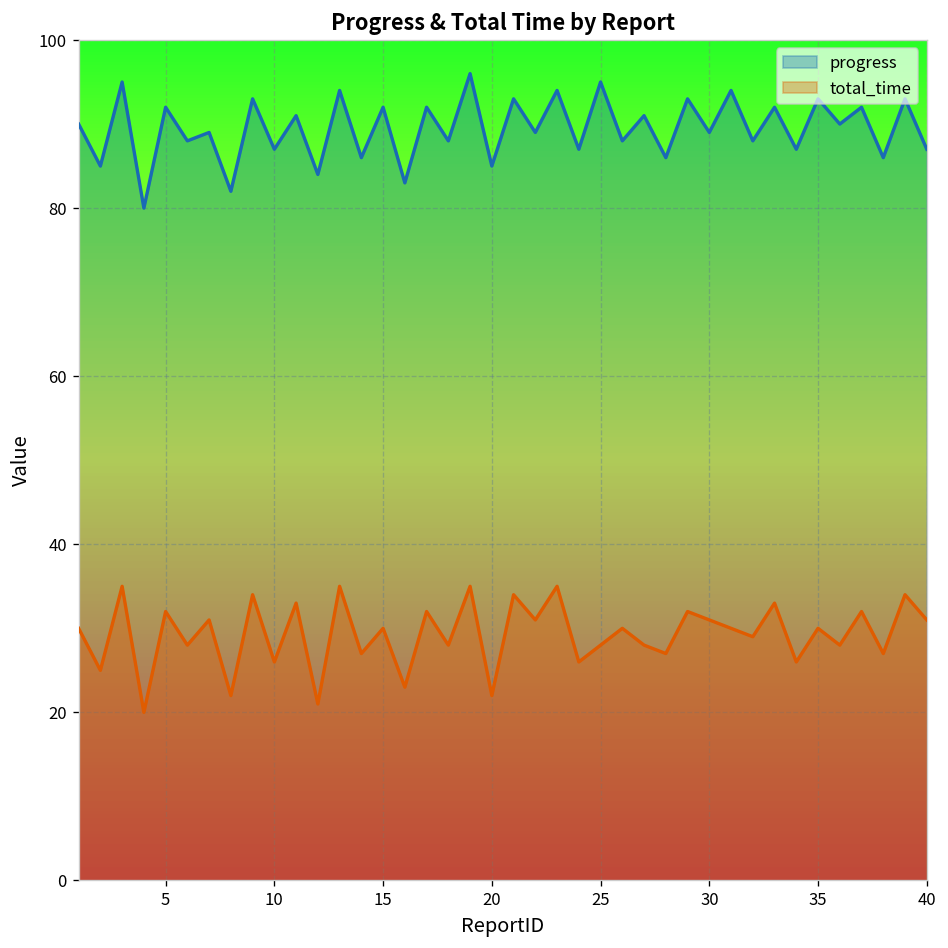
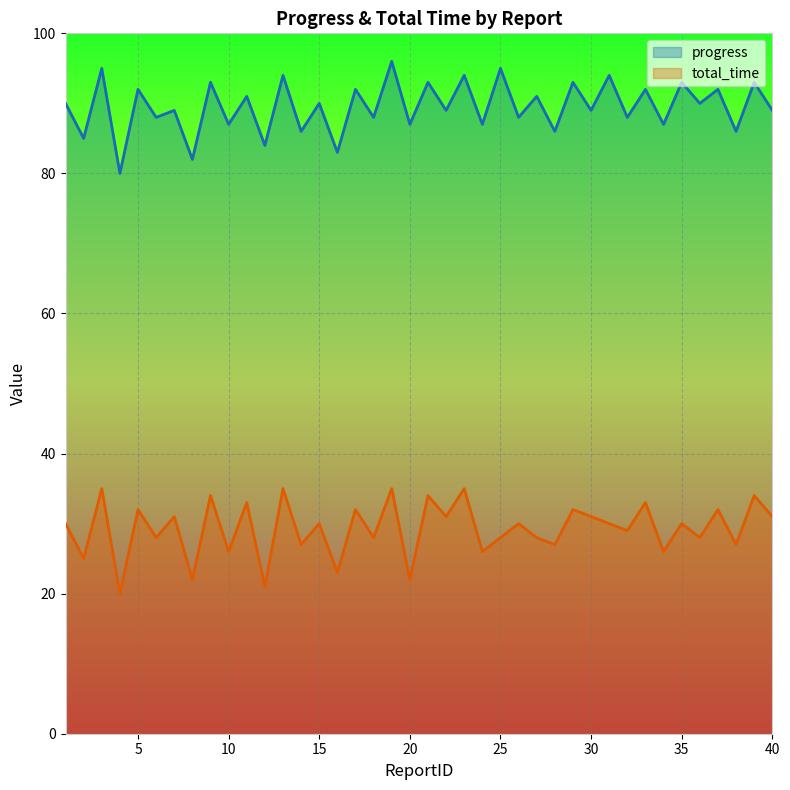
progress, 15: 92 -> 90
progress, 20: 85 -> 87
progress, 40: 87 -> 89
